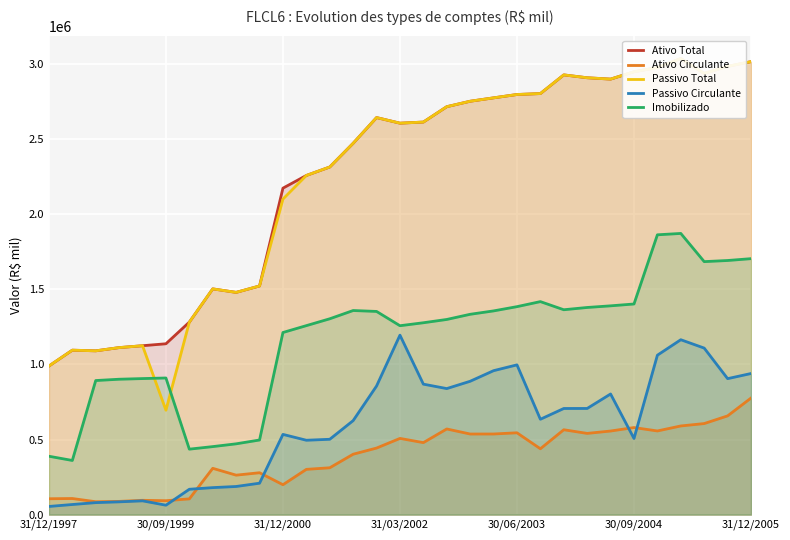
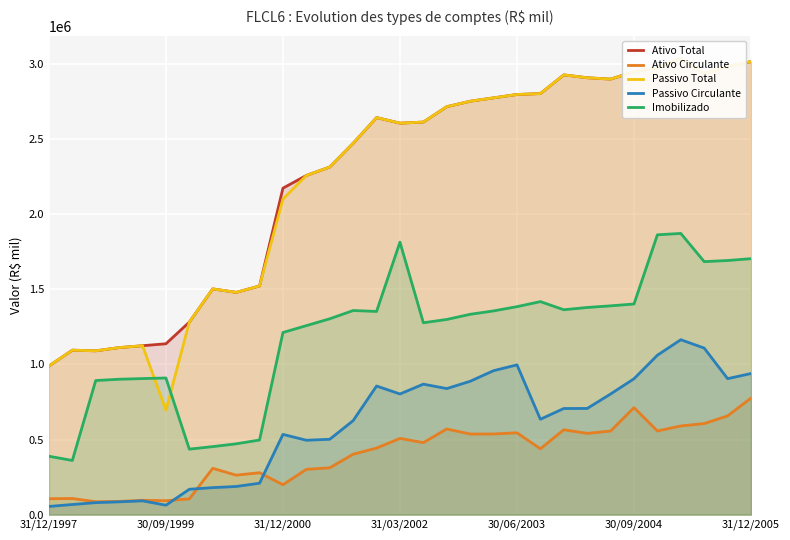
Passivo Circulante, 31/03/2002: 1200000 -> 800000
Imobilizado, 31/03/2002: 1260000 -> 1810000
Ativo Circulante, 30/09/2004: 580000 -> 710000
Passivo Circulante, 30/09/2004: 510000 -> 900000
